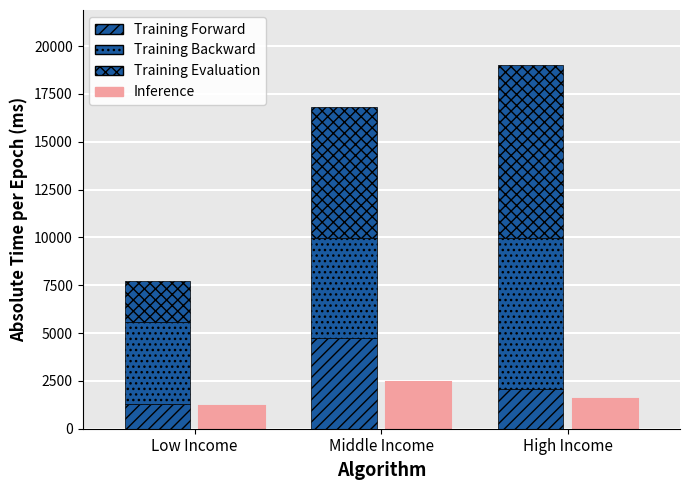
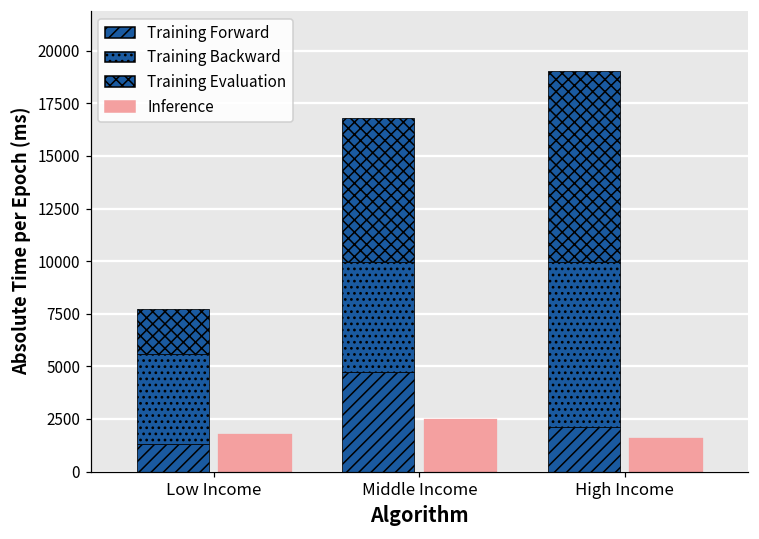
Inference, Low Income: 1200 -> 1700
